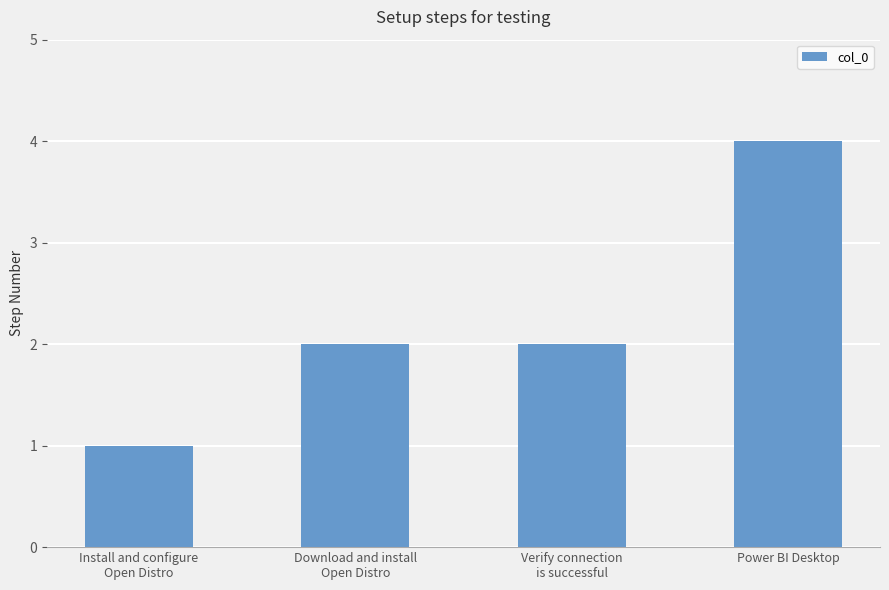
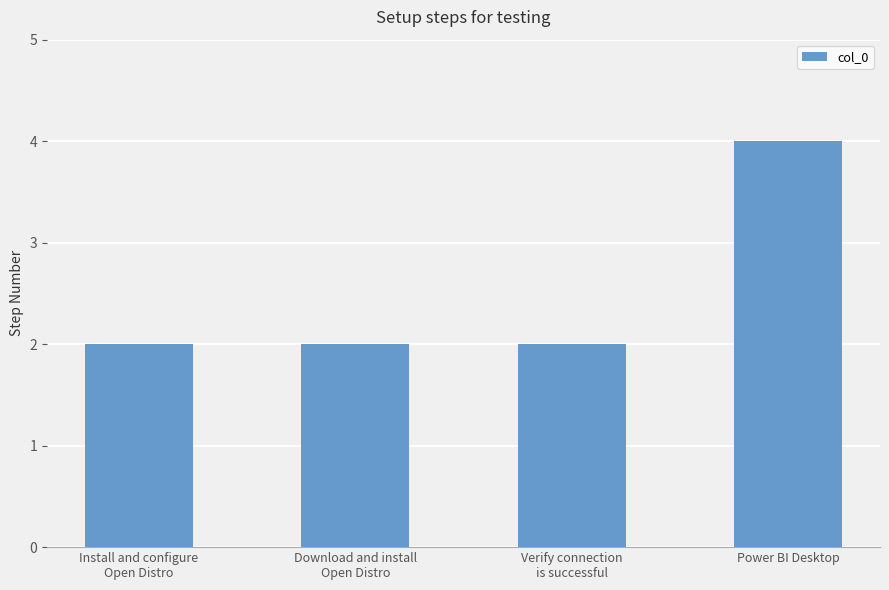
Install and configure Open Distro: 1 -> 2
